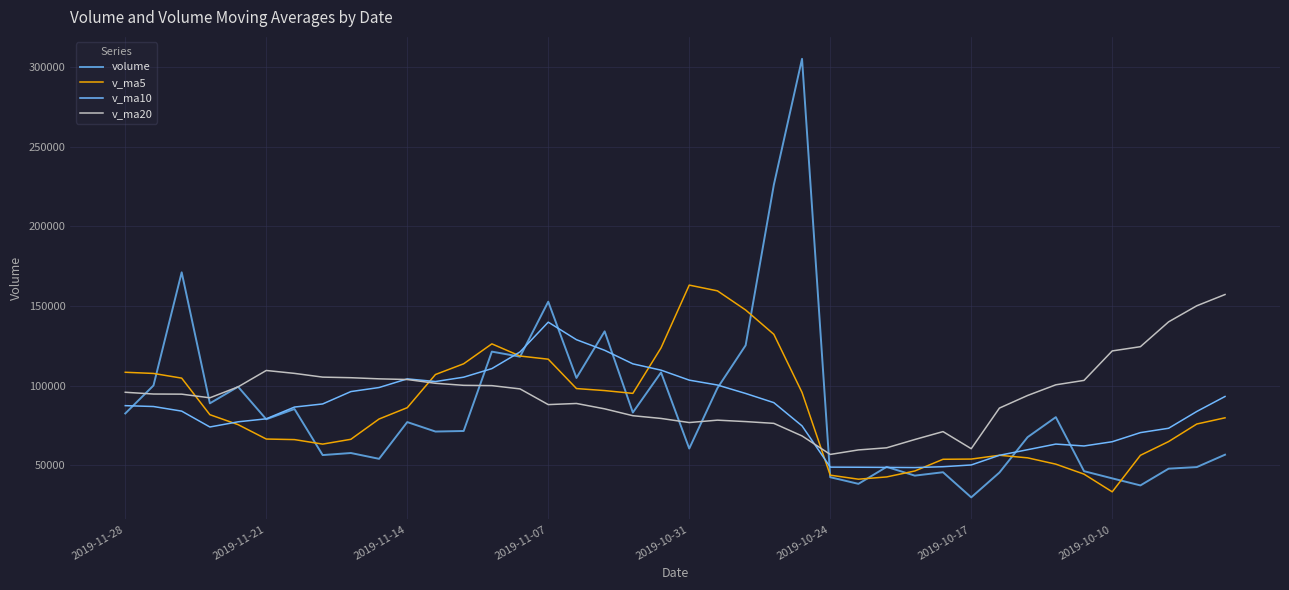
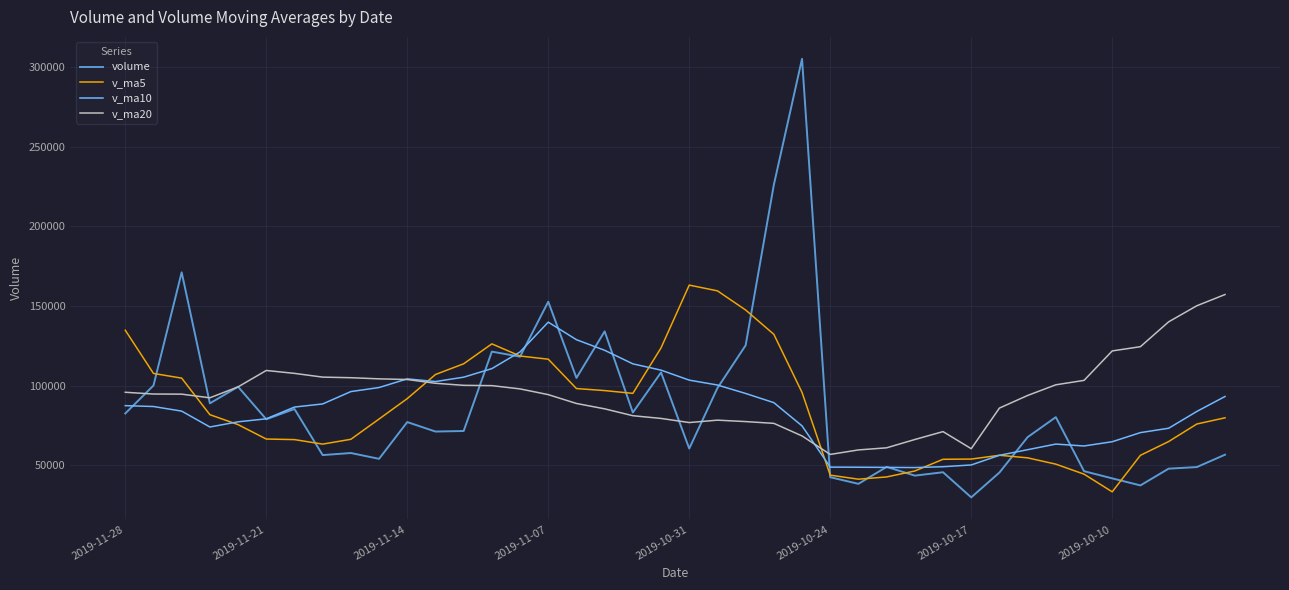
v_ma5, 2019-11-28: 108000 -> 135000
v_ma5, 2019-11-14: 86000 -> 92000
v_ma20, 2019-11-07: 88000 -> 94000
